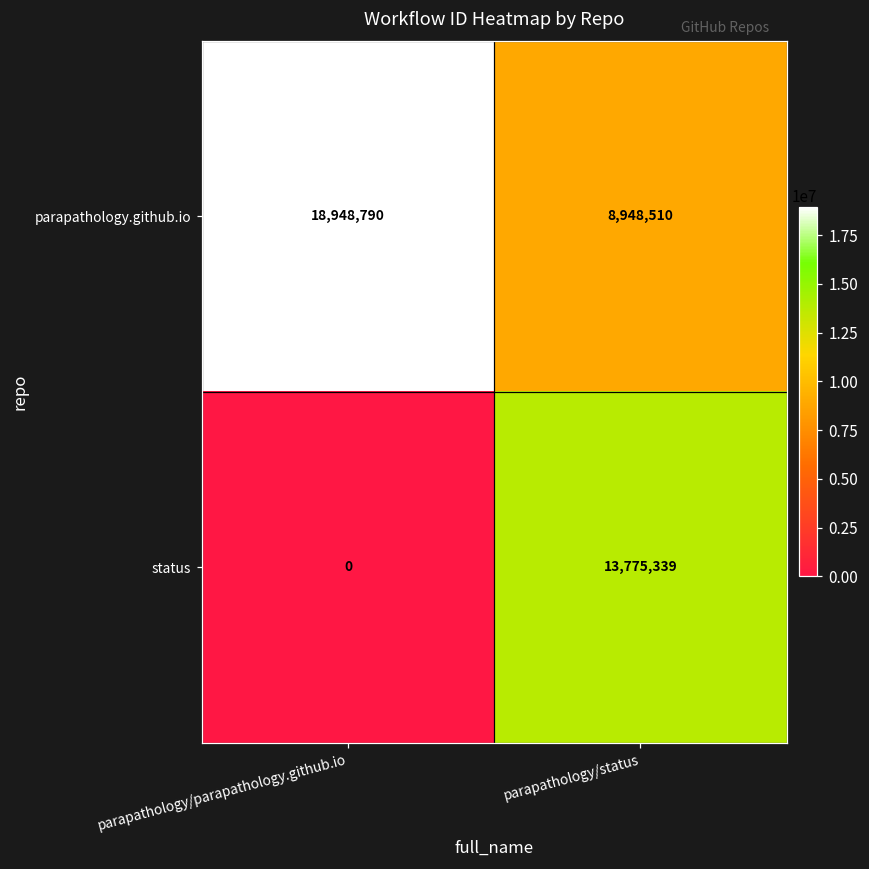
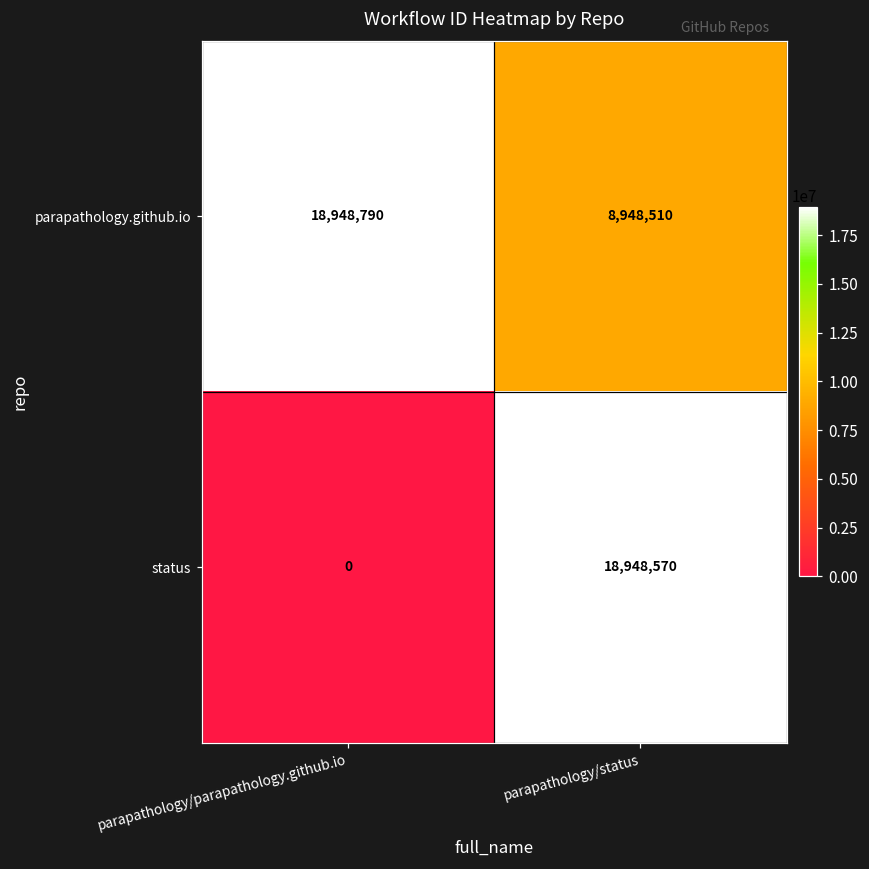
status, parapathology/status: 13,775,339 -> 18,948,570
